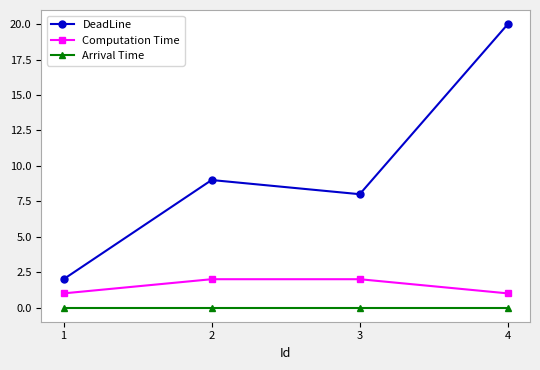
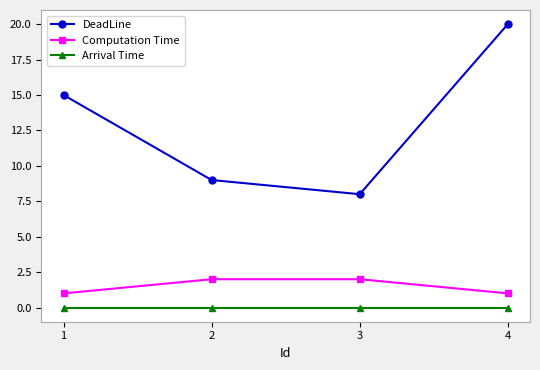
DeadLine, 1: 2 -> 15
